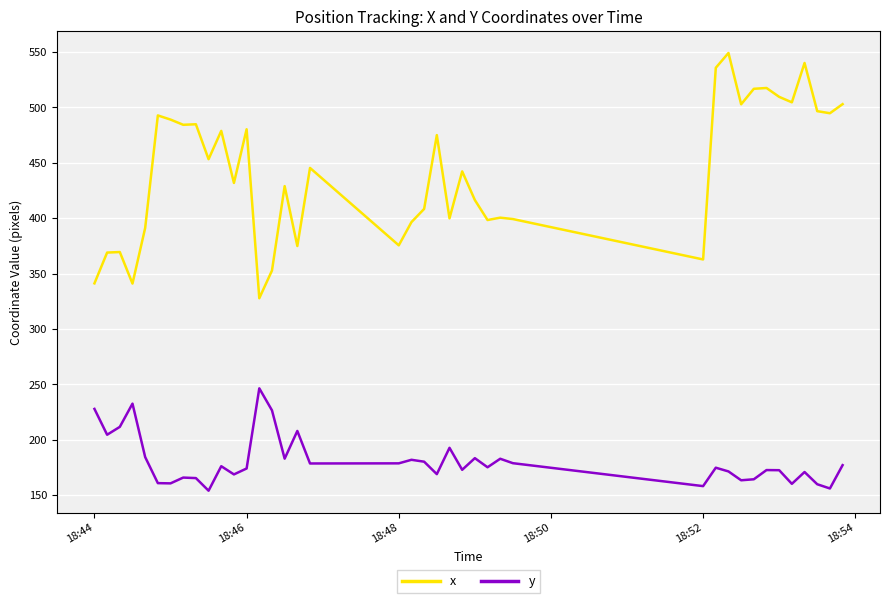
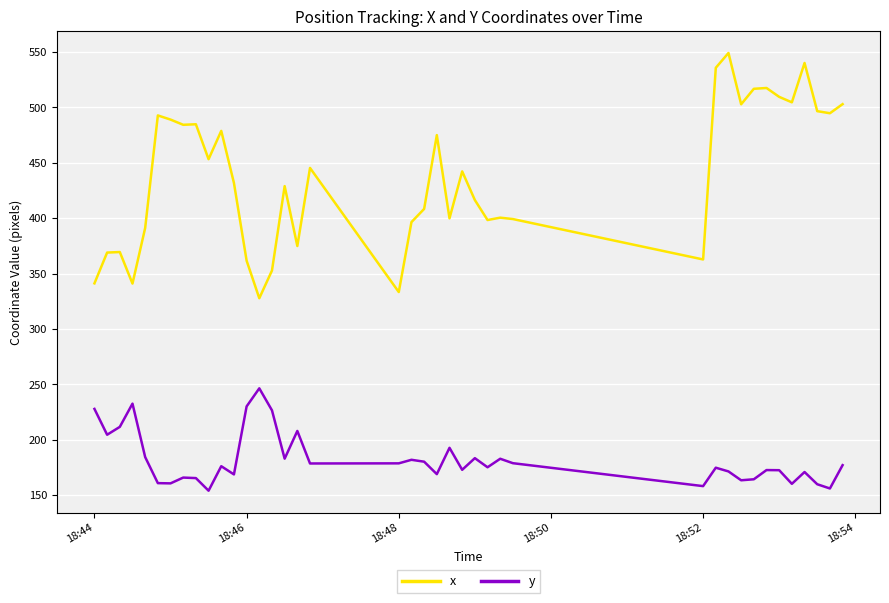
x, 18:46: 480 -> 362
y, 18:46: 174 -> 230
x, 18:48: 376 -> 333
